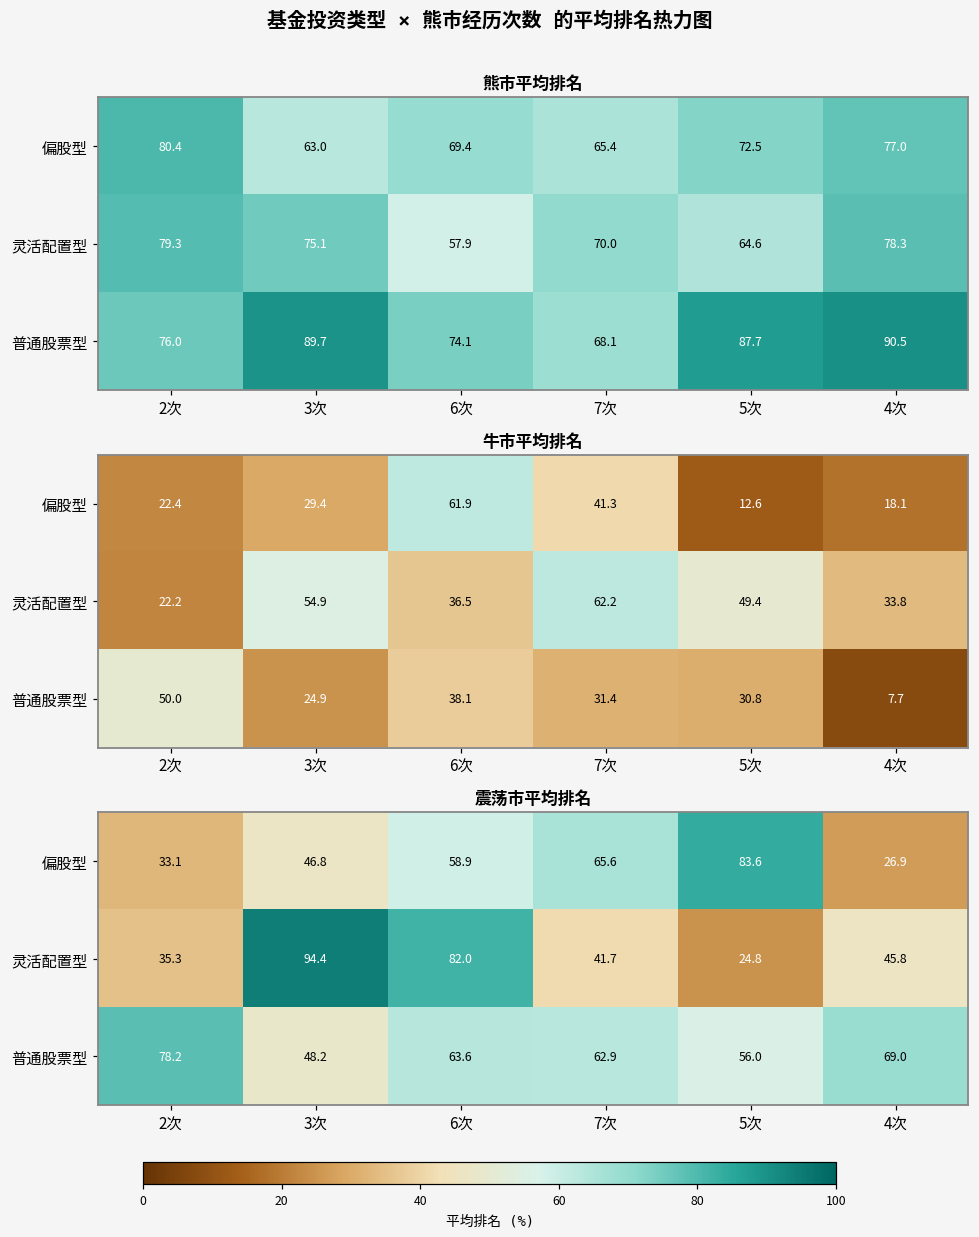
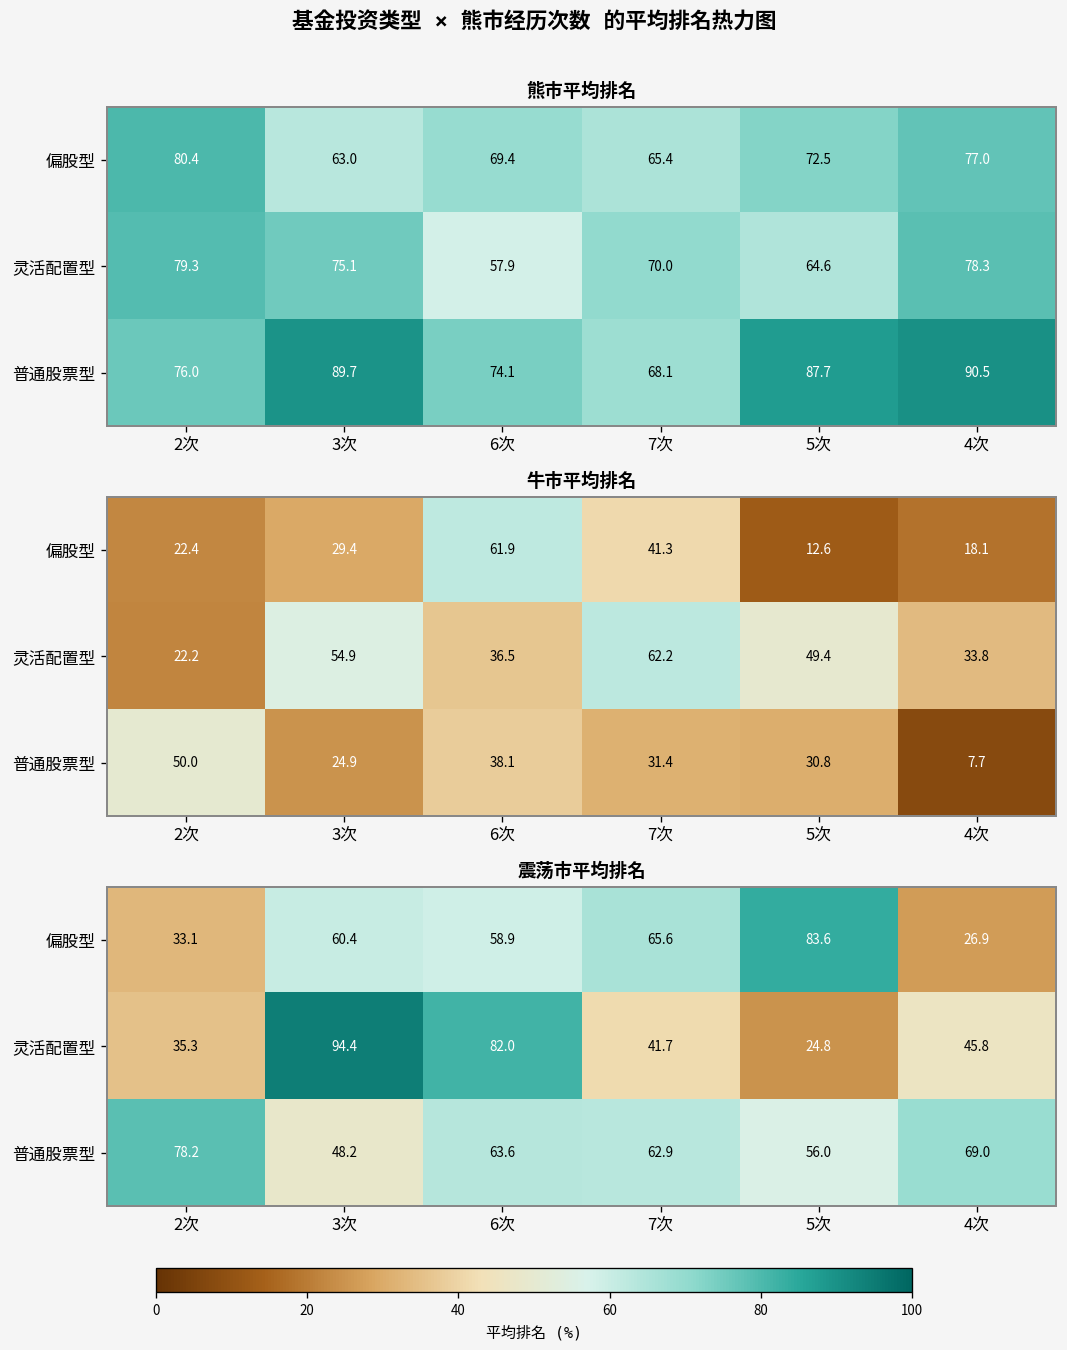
震荡市平均排名, 偏股型, 3次: 46.8 -> 60.4
